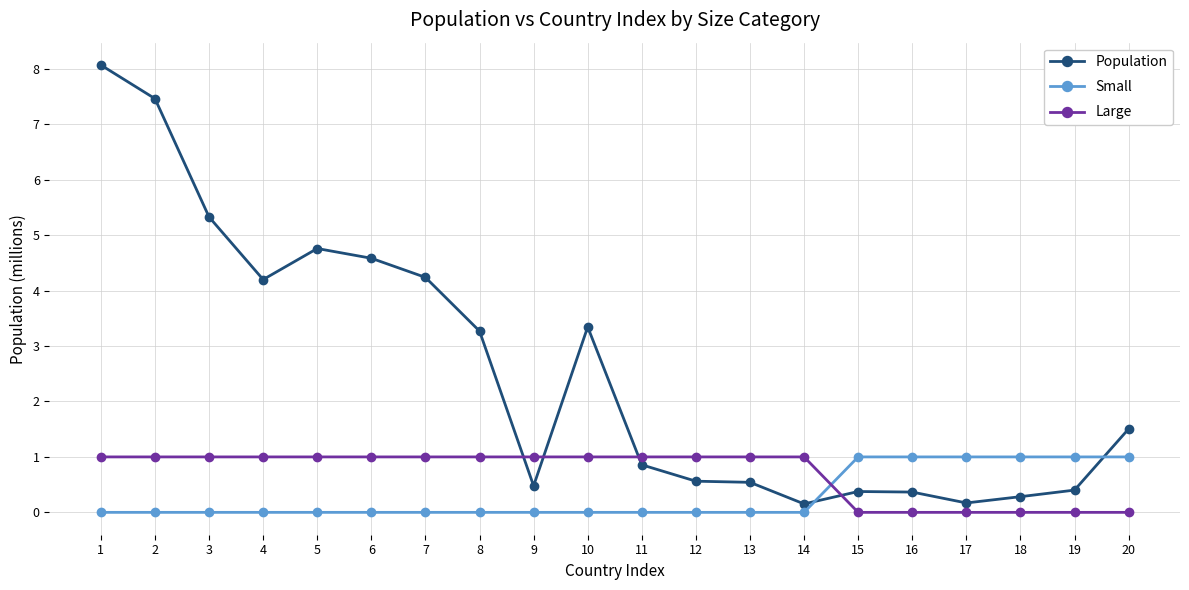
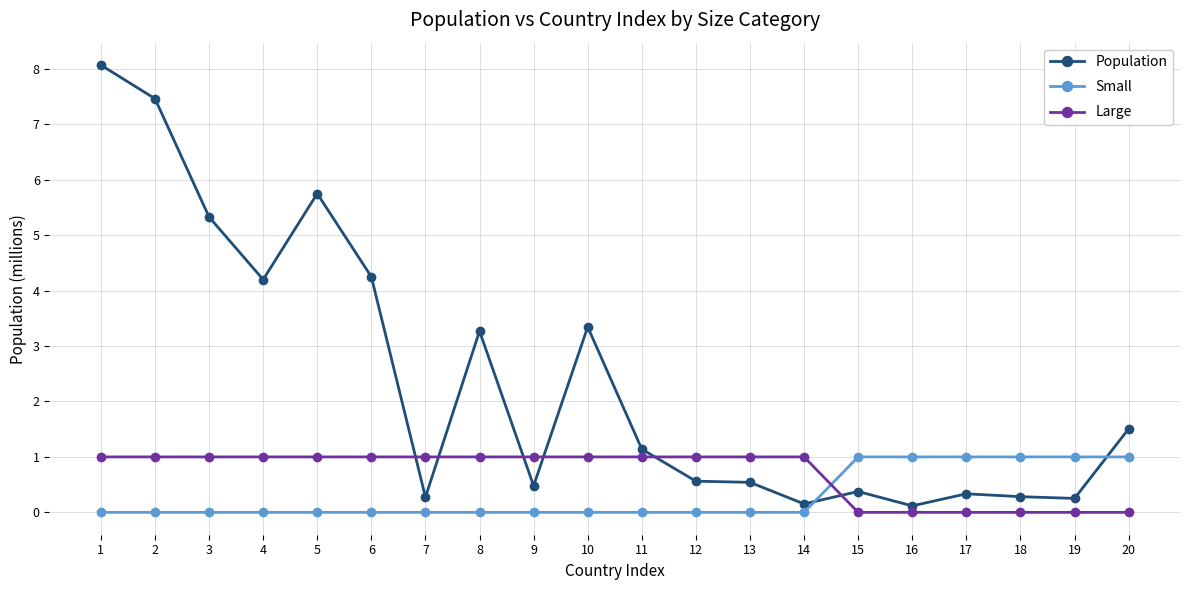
Population, 5: 4.8 -> 5.7
Population, 6: 4.6 -> 4.2
Population, 7: 4.2 -> 0.3
Population, 11: 0.9 -> 1.1
Population, 16: 0.4 -> 0.1
Population, 17: 0.2 -> 0.3
Population, 19: 0.4 -> 0.3
